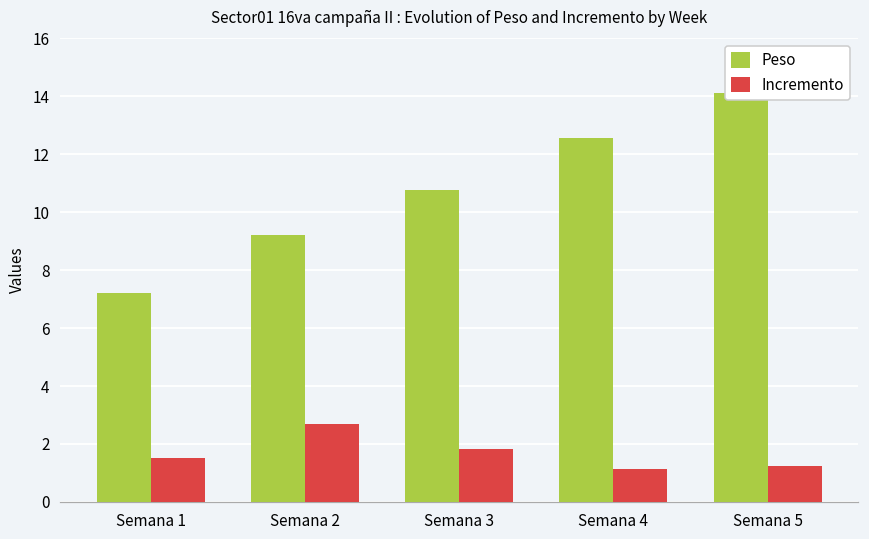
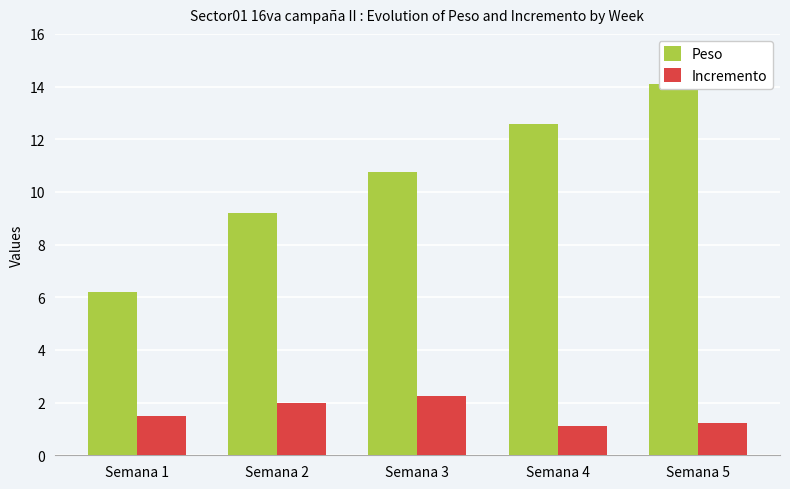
Peso, Semana 1: 7.2 -> 6.2
Incremento, Semana 2: 2.7 -> 2.0
Incremento, Semana 3: 1.8 -> 2.2
